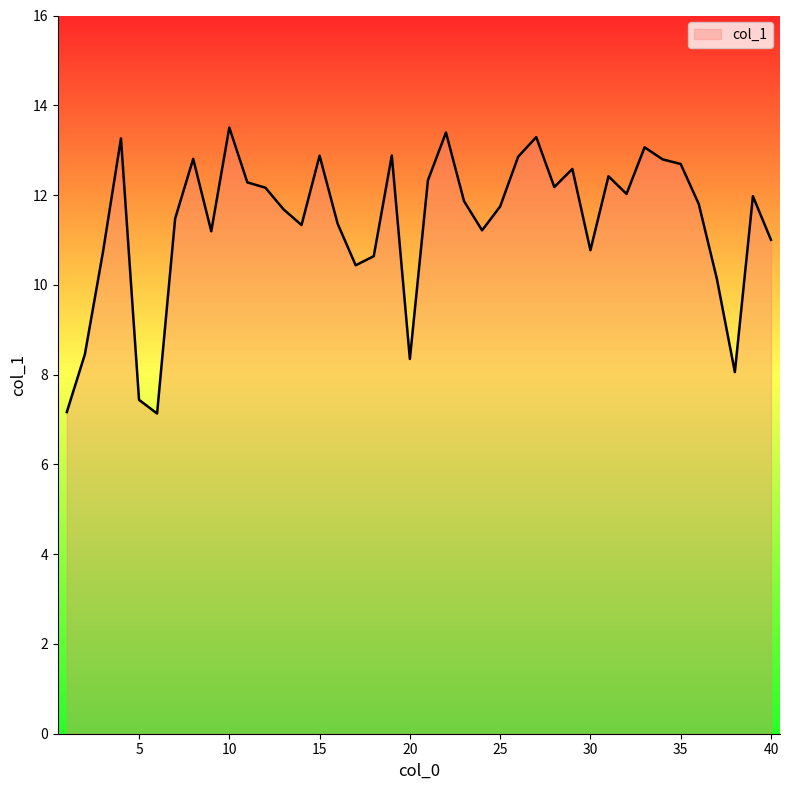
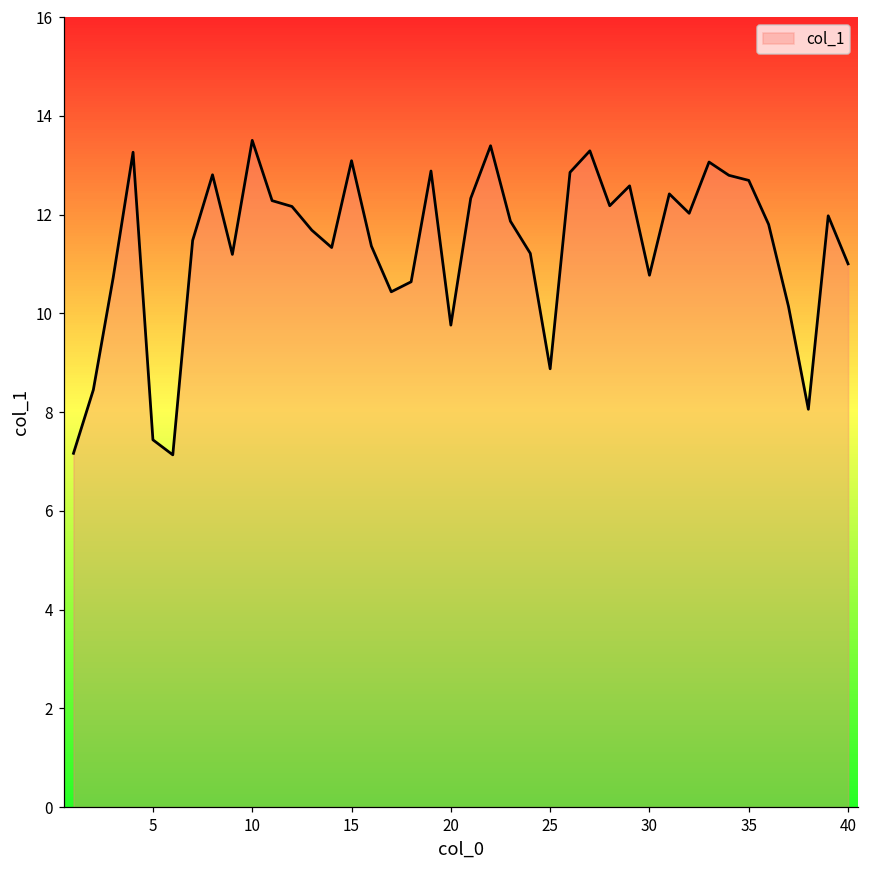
15: 12.9 -> 13.1
20: 8.3 -> 9.8
25: 11.7 -> 8.9
